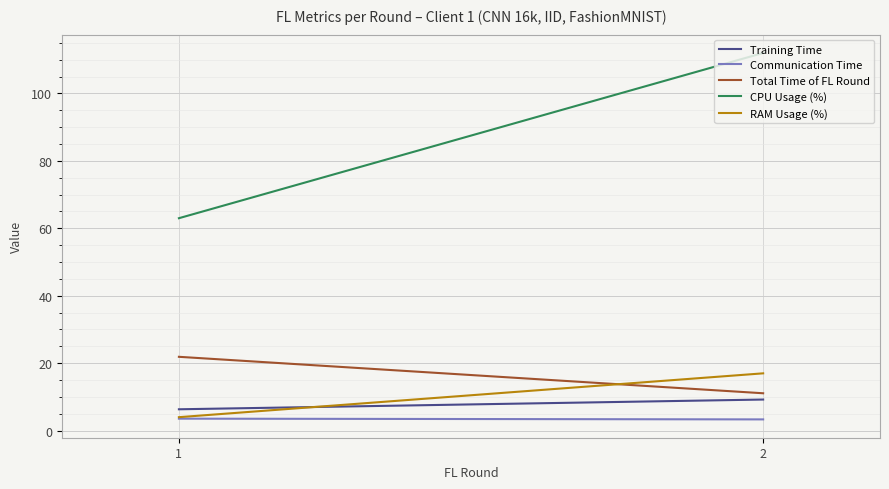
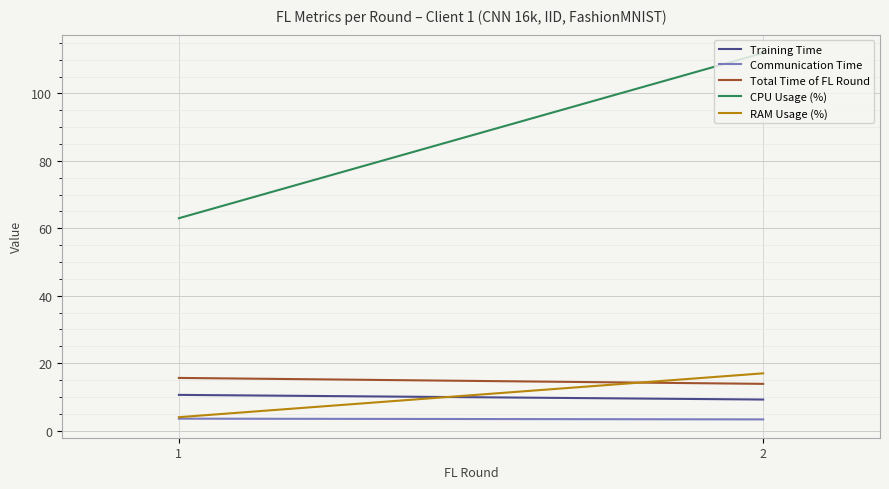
Training Time, 1: 6 -> 11
Total Time of FL Round, 1: 22 -> 16
Total Time of FL Round, 2: 11 -> 14
